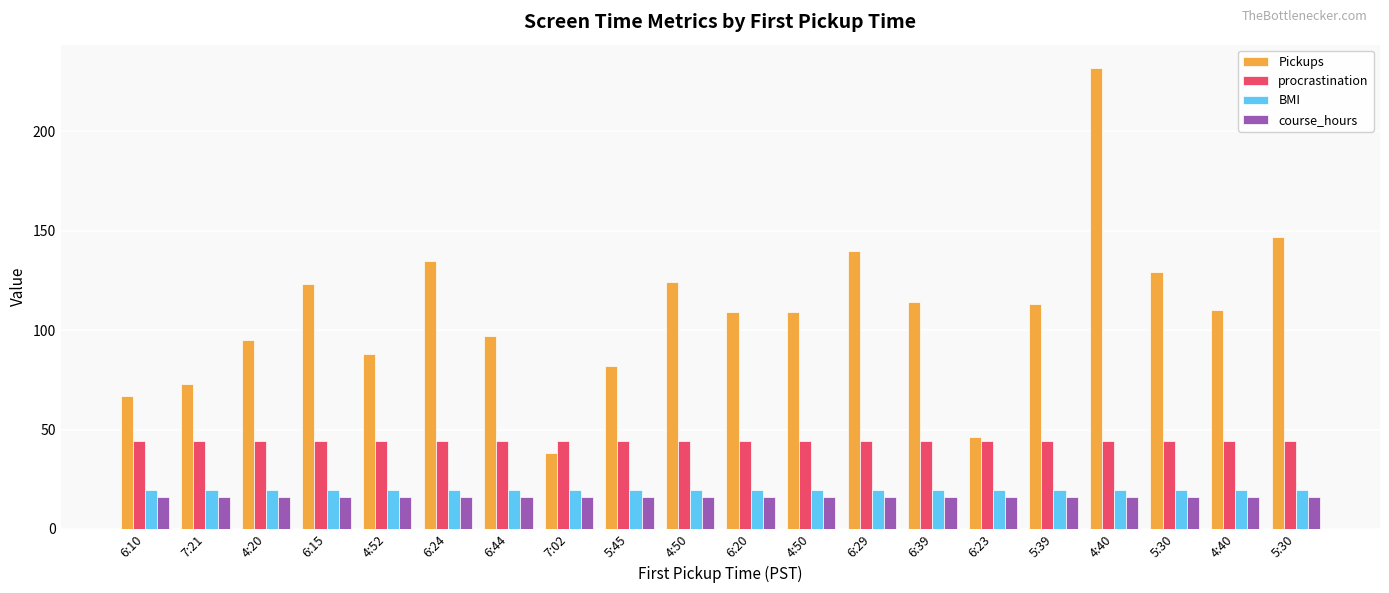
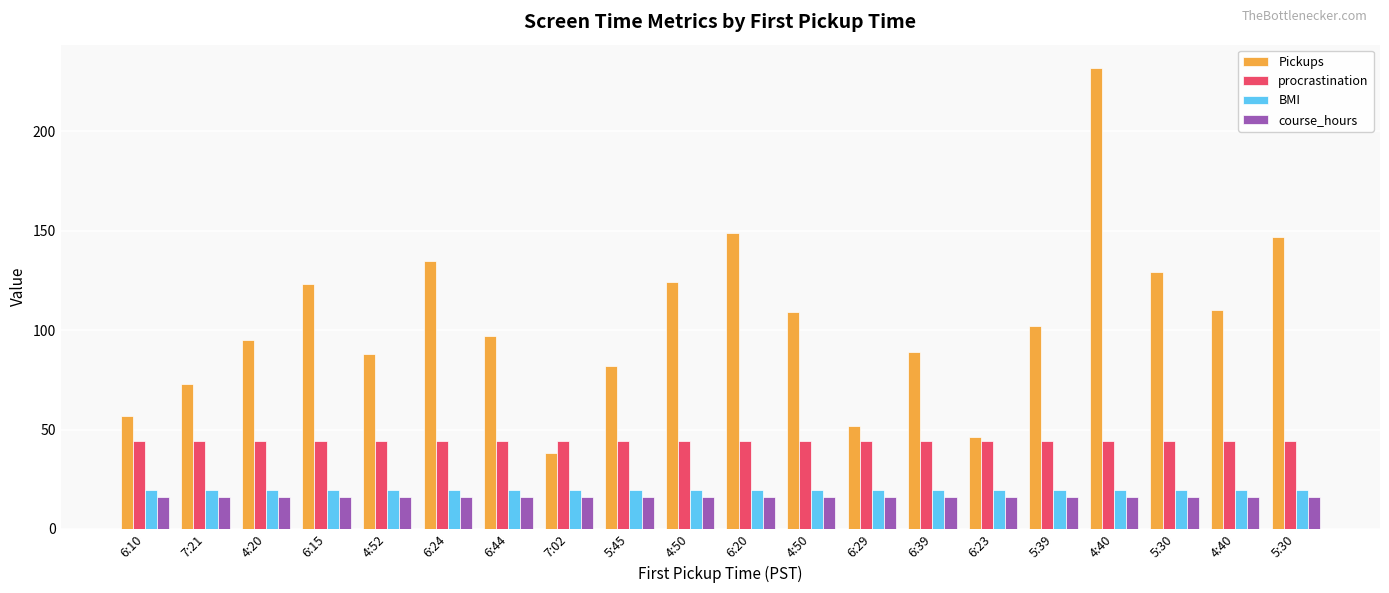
Pickups, 6:10: 67 -> 57
Pickups, 6:20: 109 -> 149
Pickups, 6:29: 140 -> 52
Pickups, 6:39: 114 -> 89
Pickups, 5:39: 113 -> 102
